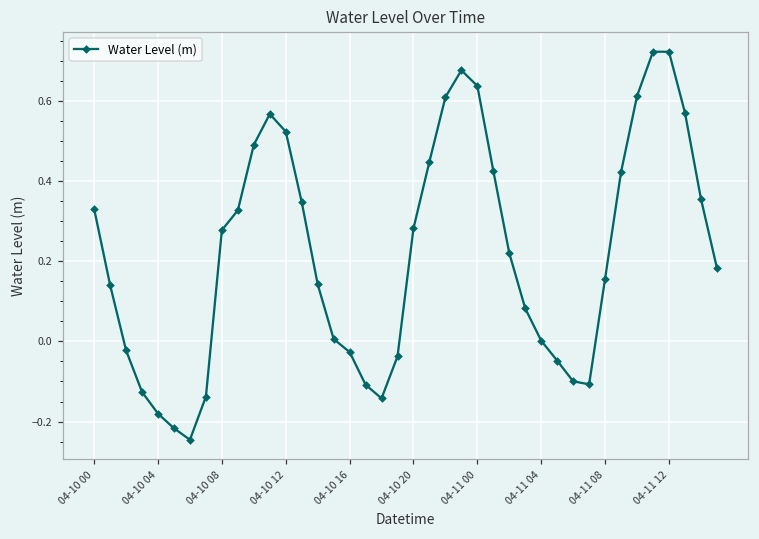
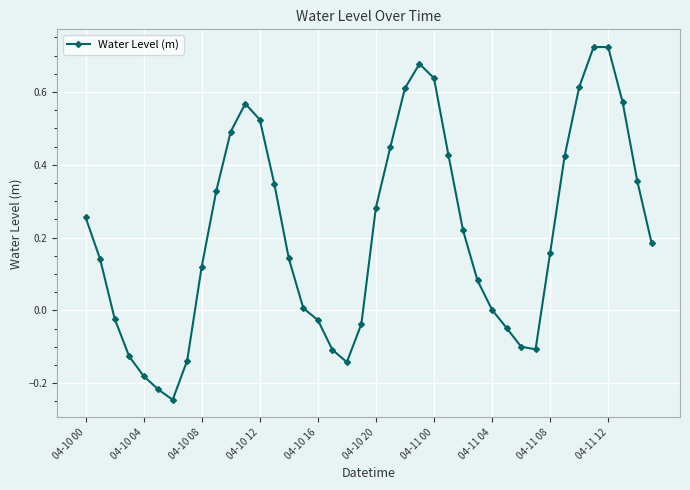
04-10 00: 0.33 -> 0.26
04-10 08: 0.28 -> 0.12
